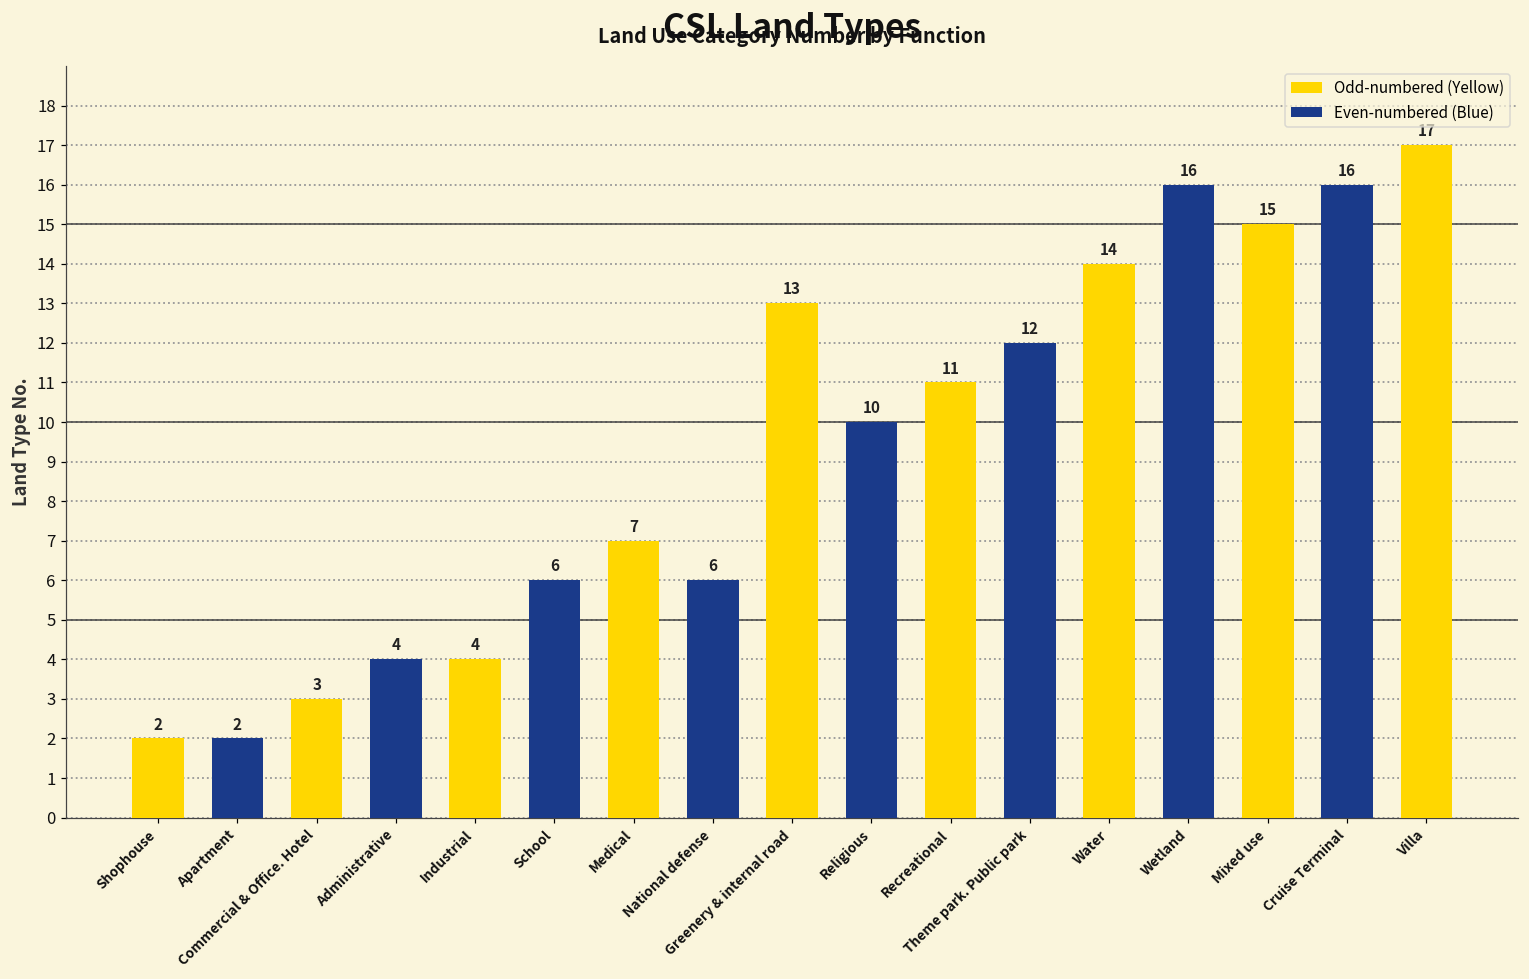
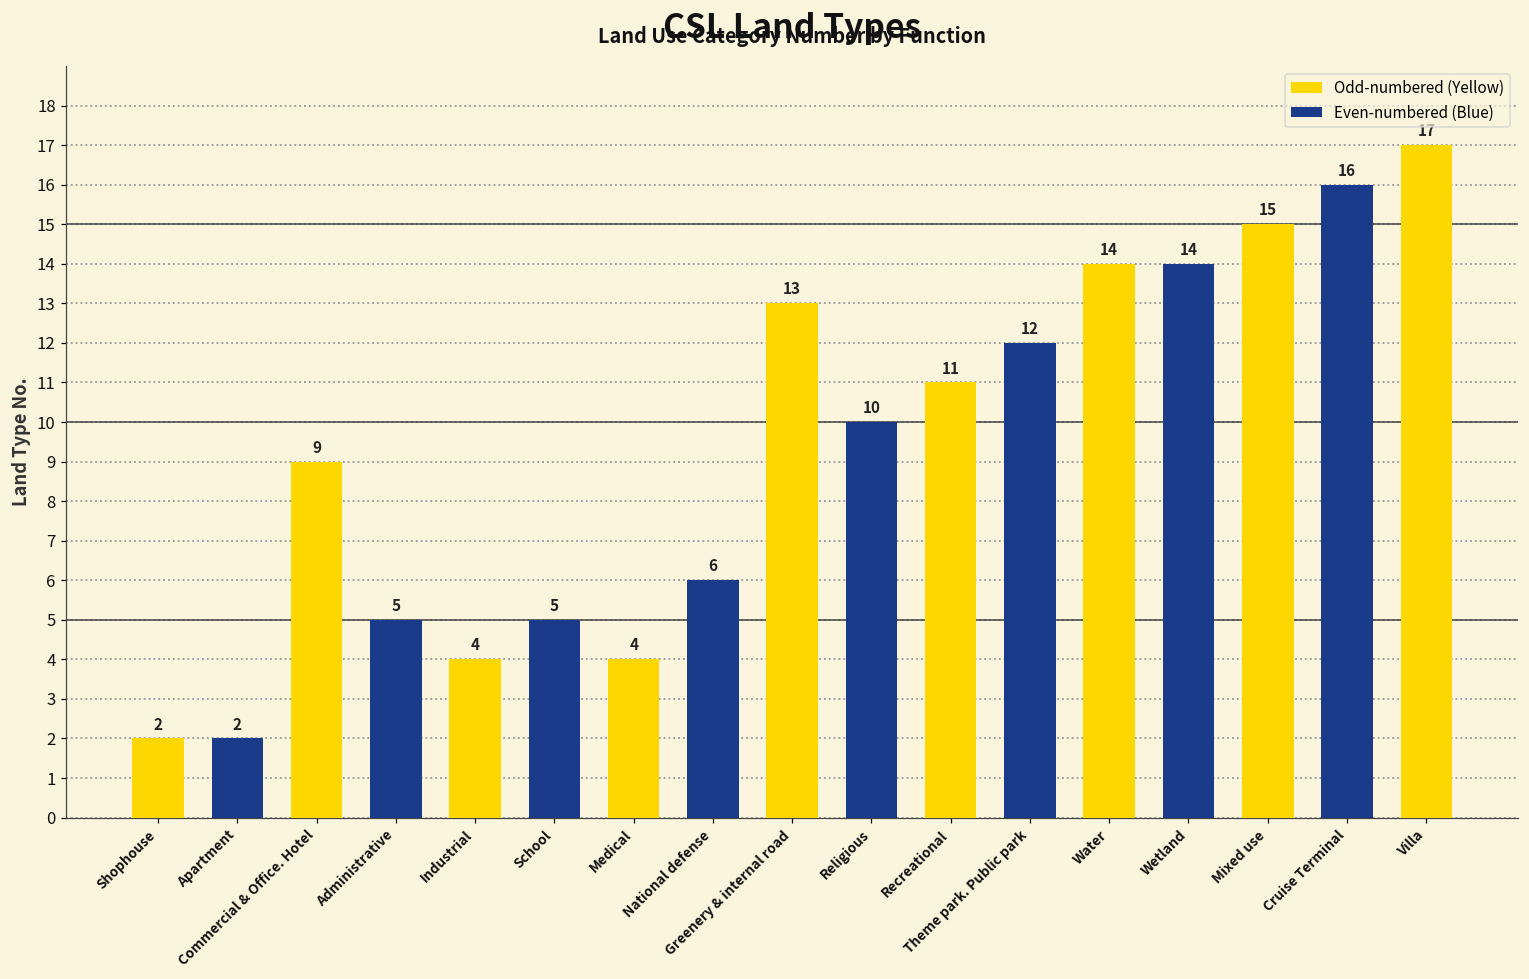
Commercial & Office. Hotel: 3 -> 9
Administrative: 4 -> 5
School: 6 -> 5
Medical: 7 -> 4
Wetland: 16 -> 14
